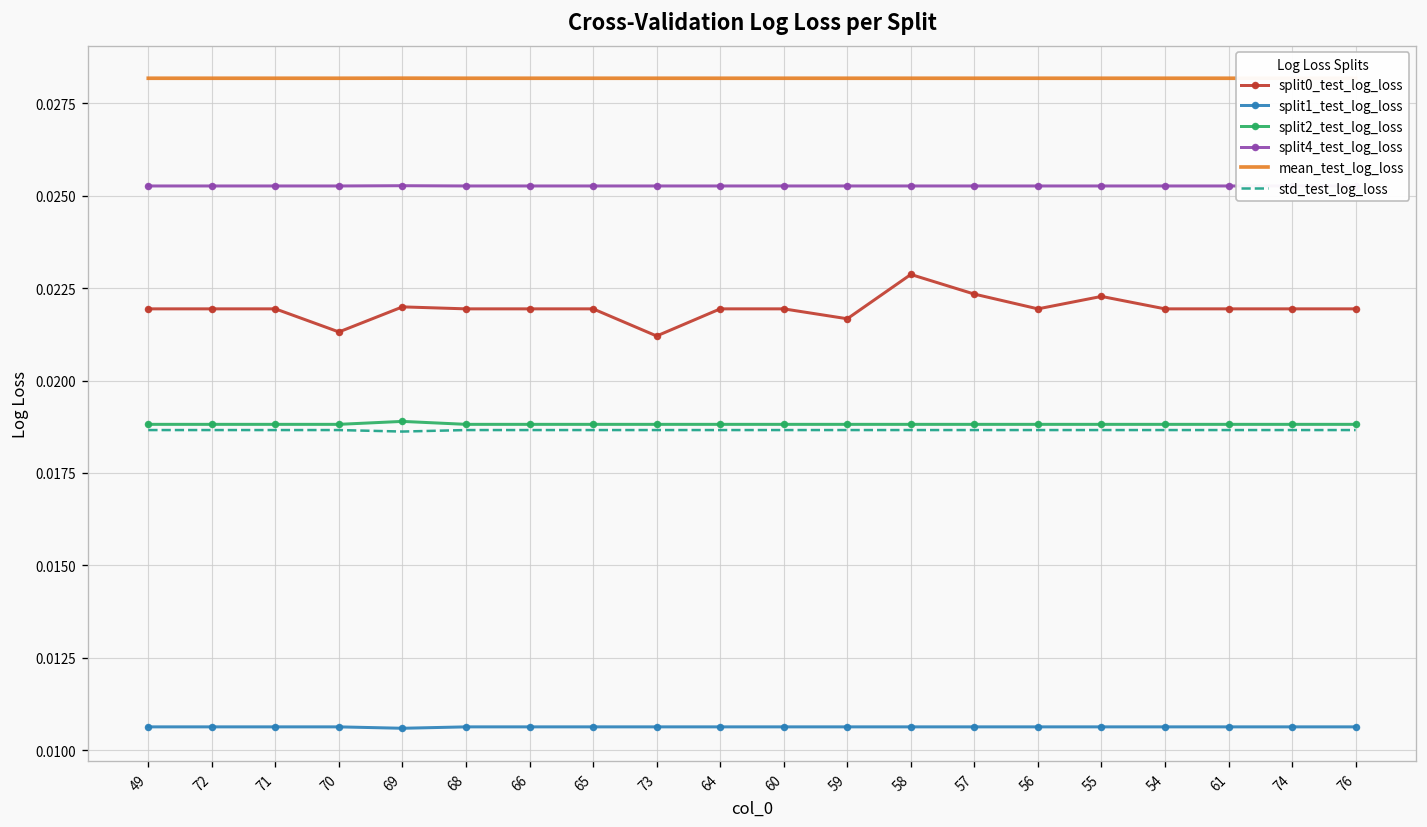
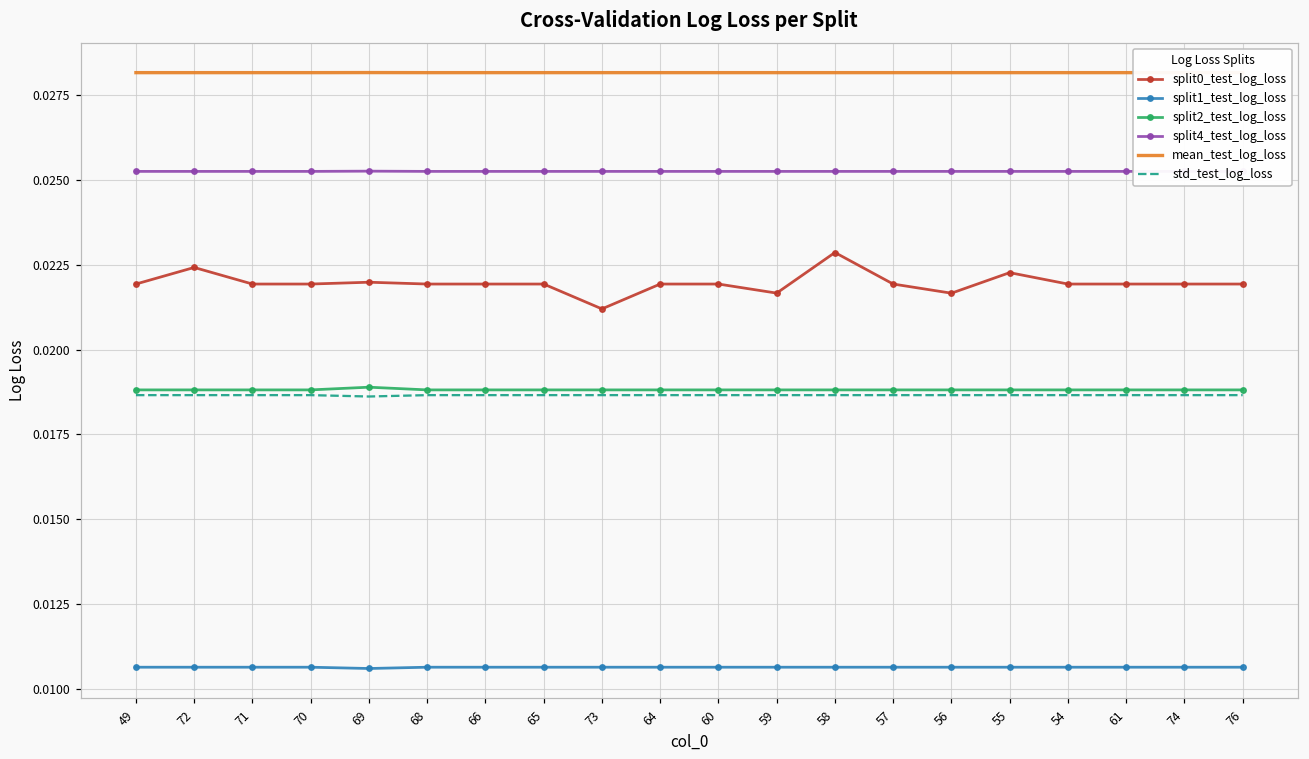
split0_test_log_loss, 72: 0.0219 -> 0.0224
split0_test_log_loss, 70: 0.0213 -> 0.0219
split0_test_log_loss, 57: 0.0223 -> 0.0219
split0_test_log_loss, 56: 0.0219 -> 0.0217
